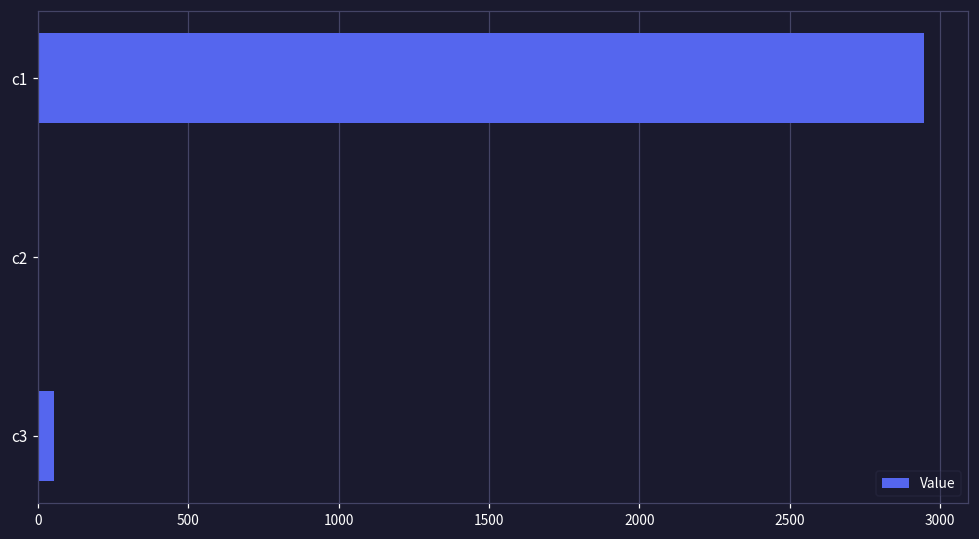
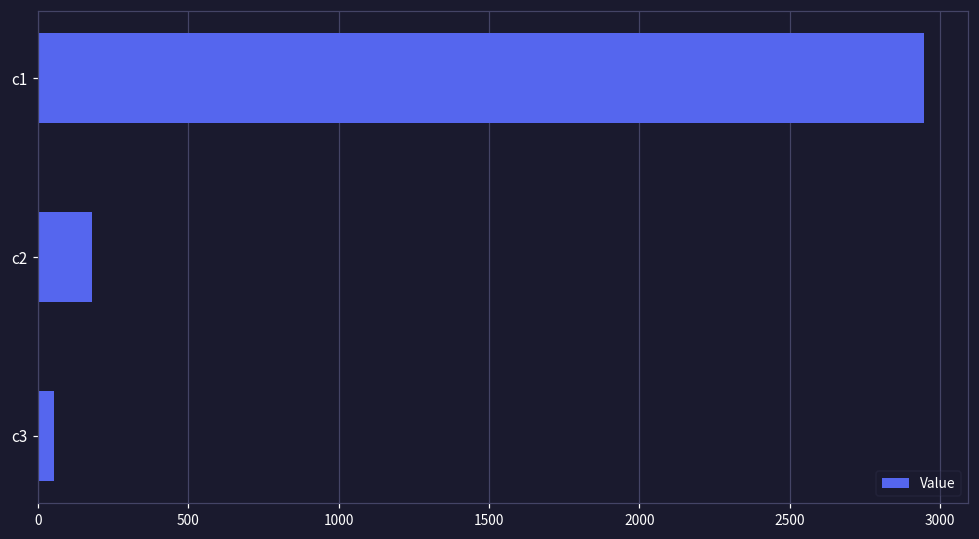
c2: 0 -> 180
